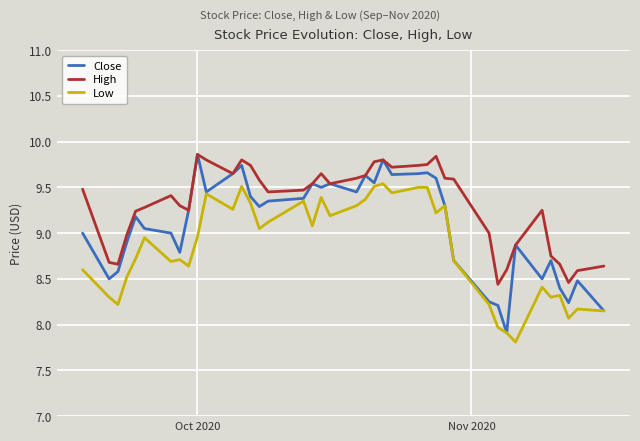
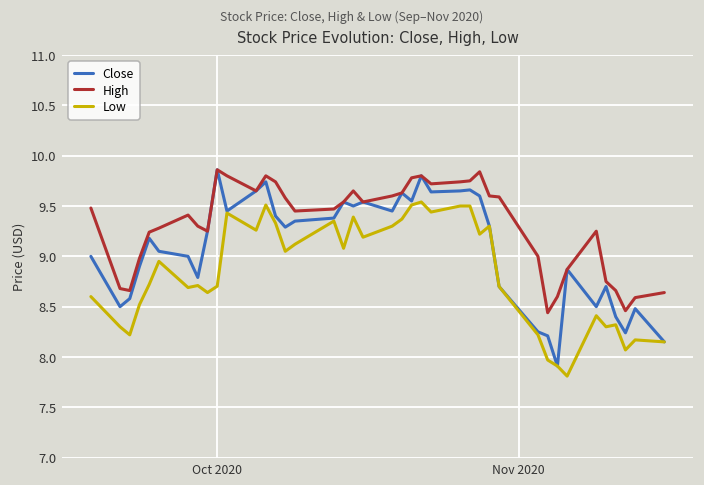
Low, Oct 2020: 9.0 -> 8.7
